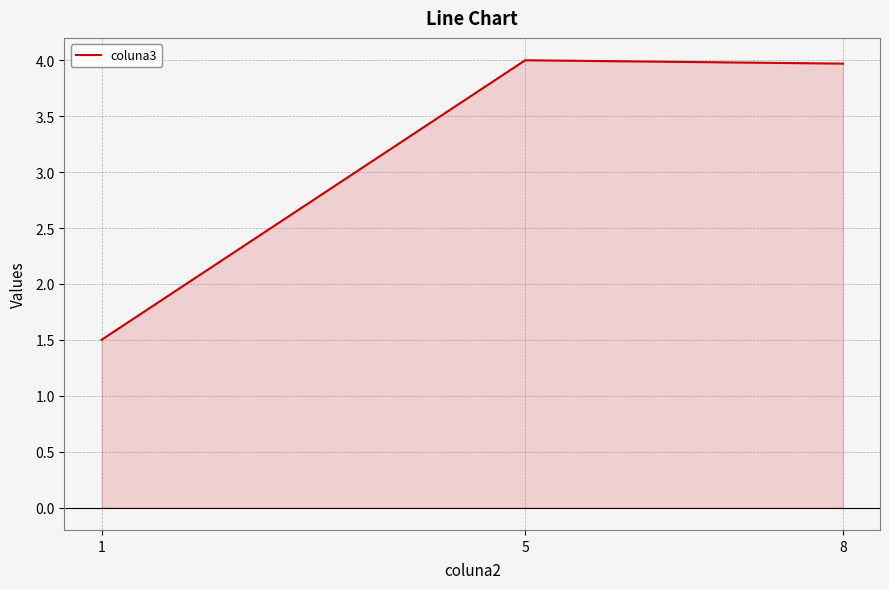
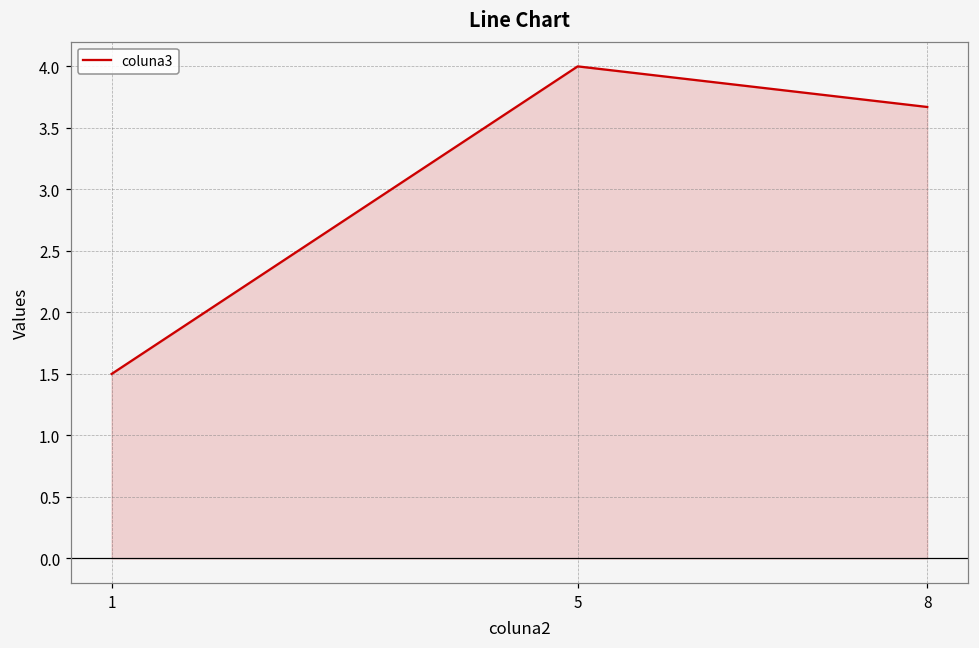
8: 3.97 -> 3.67
